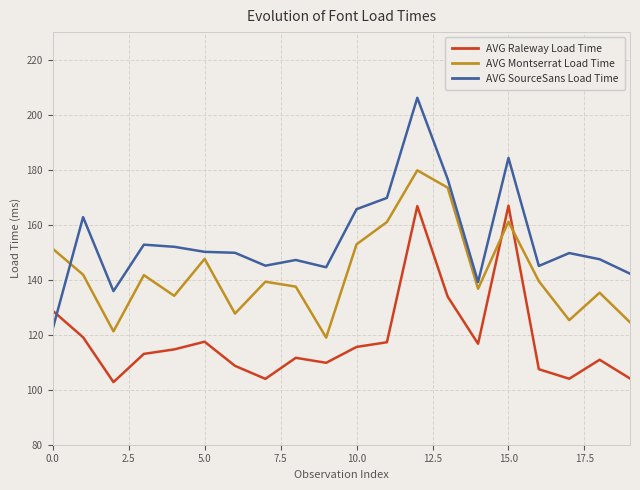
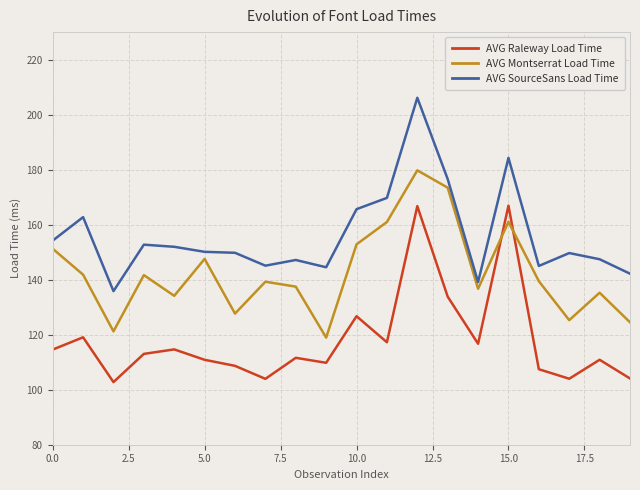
AVG Raleway Load Time, 0.0: 129 -> 115
AVG SourceSans Load Time, 0.0: 122 -> 154
AVG Raleway Load Time, 5.0: 117 -> 111
AVG Raleway Load Time, 10.0: 116 -> 127
